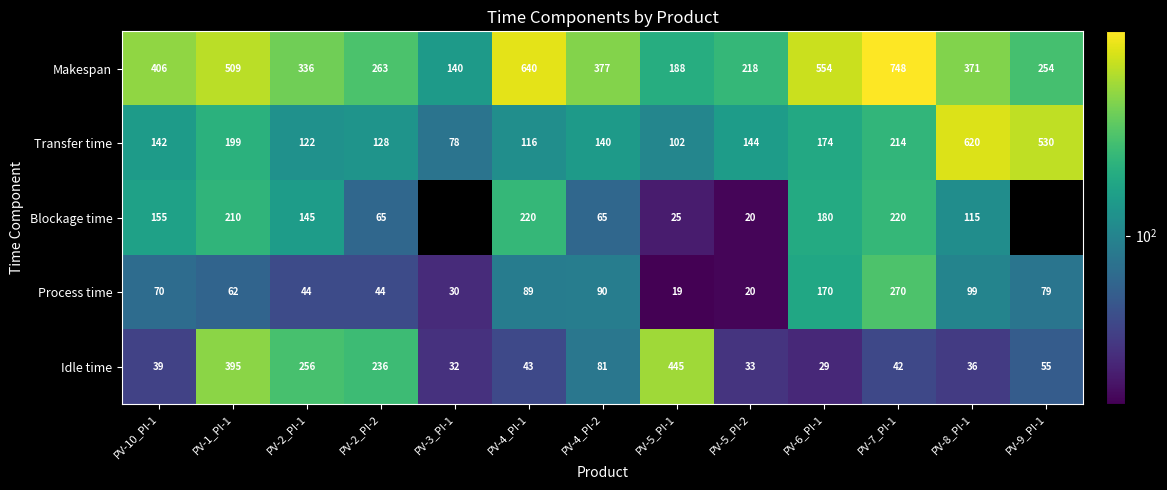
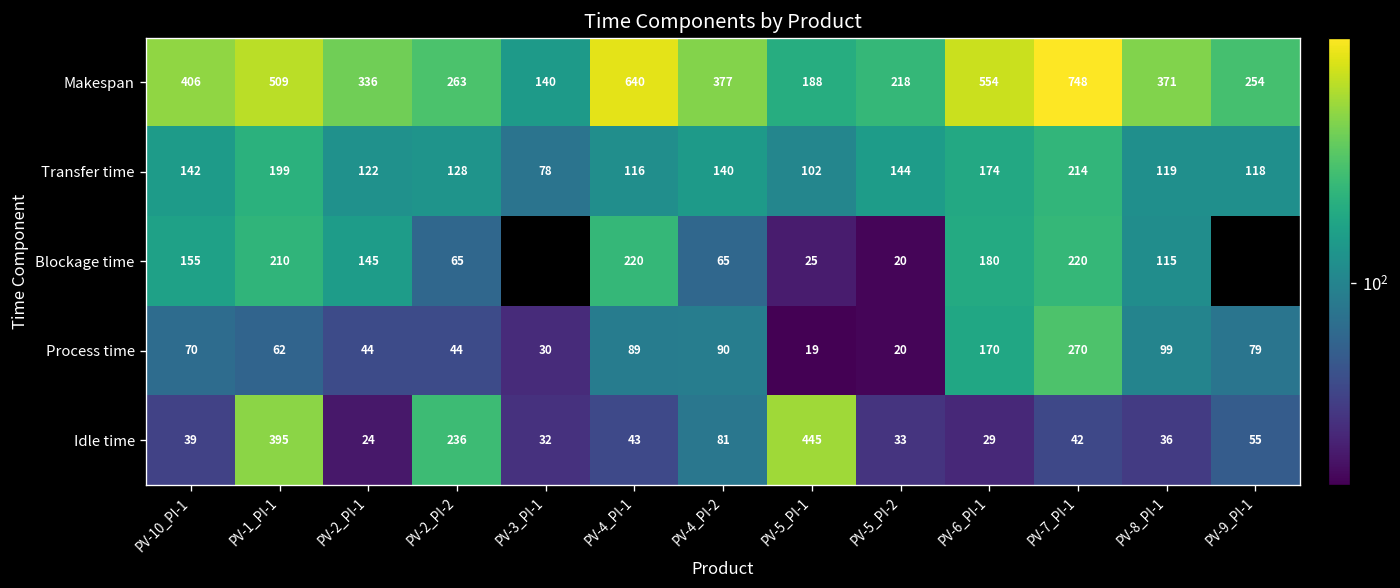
Transfer time, PV-8_PI-1: 620 -> 119
Transfer time, PV-9_PI-1: 530 -> 118
Idle time, PV-2_PI-1: 256 -> 24
